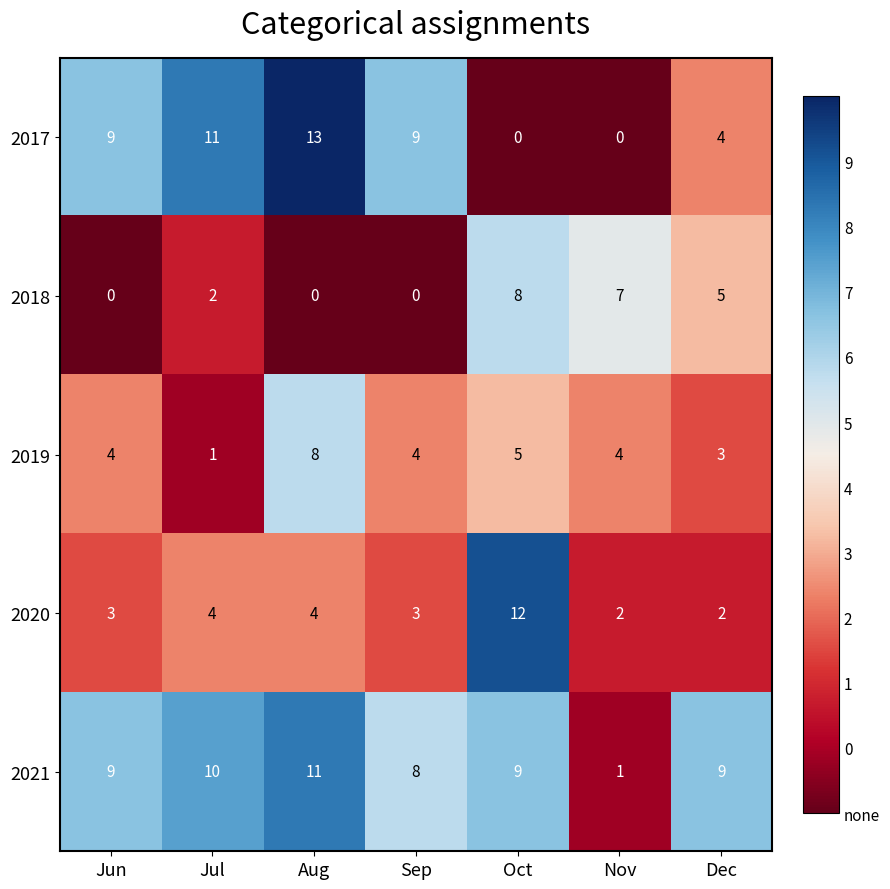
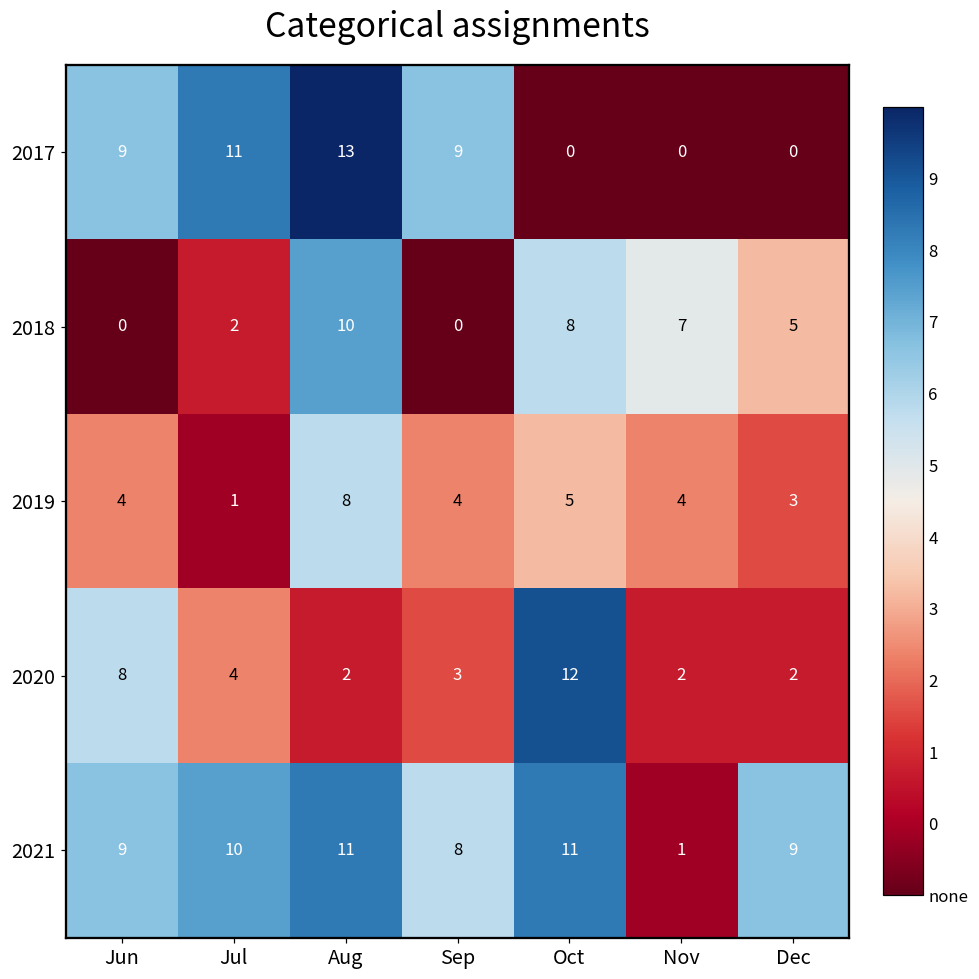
2017, Dec: 4 -> 0
2018, Aug: 0 -> 10
2020, Jun: 3 -> 8
2020, Aug: 4 -> 2
2021, Oct: 9 -> 11
